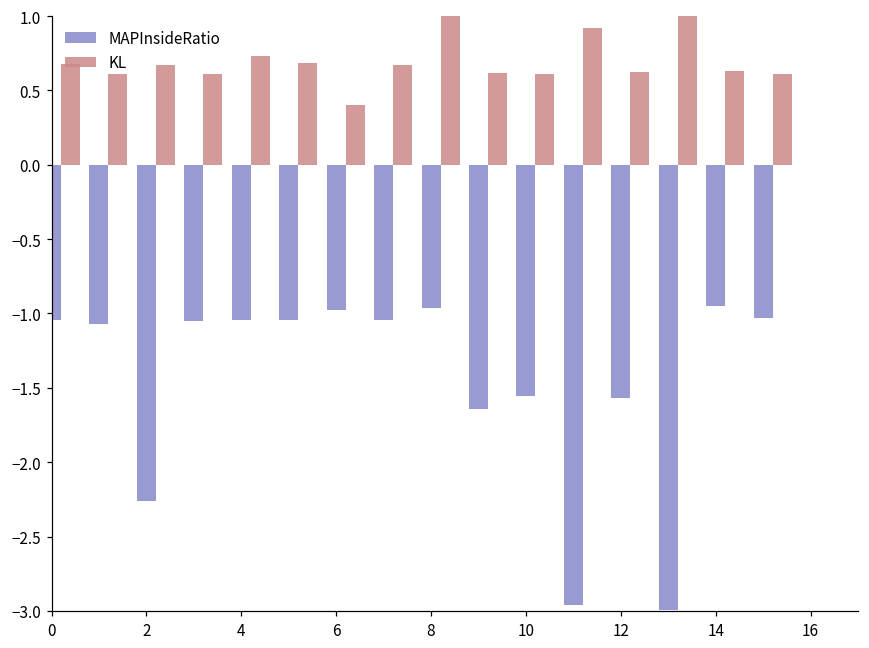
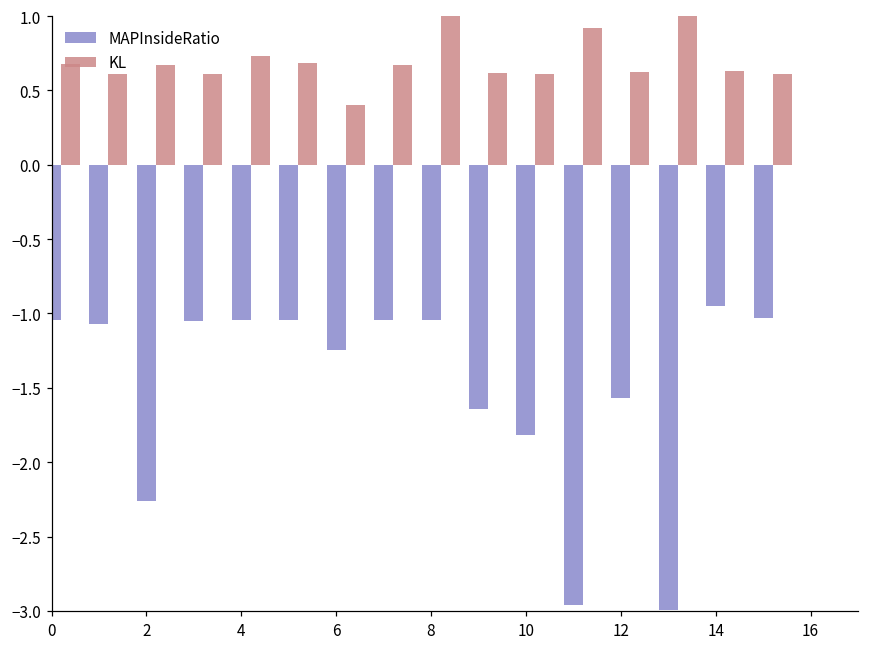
MAPInsideRatio, 6: -0.98 -> -1.25
MAPInsideRatio, 8: -0.96 -> -1.04
MAPInsideRatio, 10: -1.56 -> -1.82
